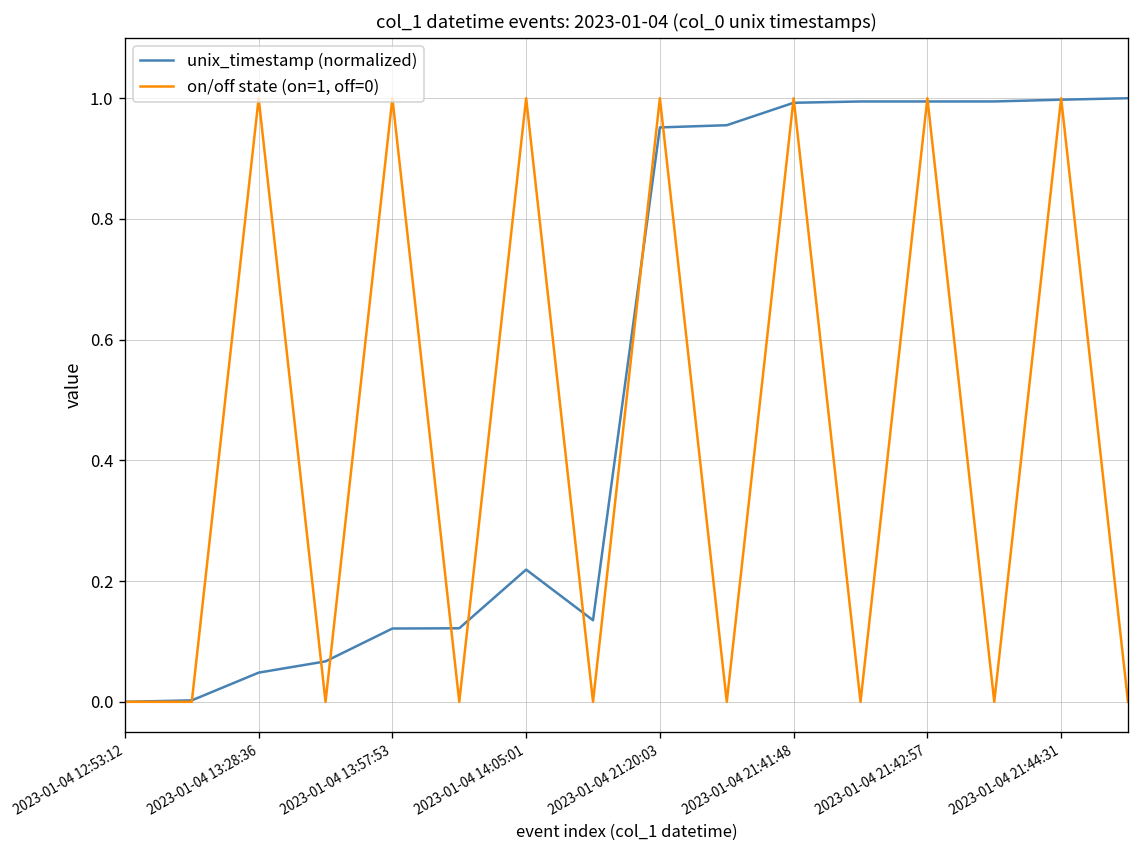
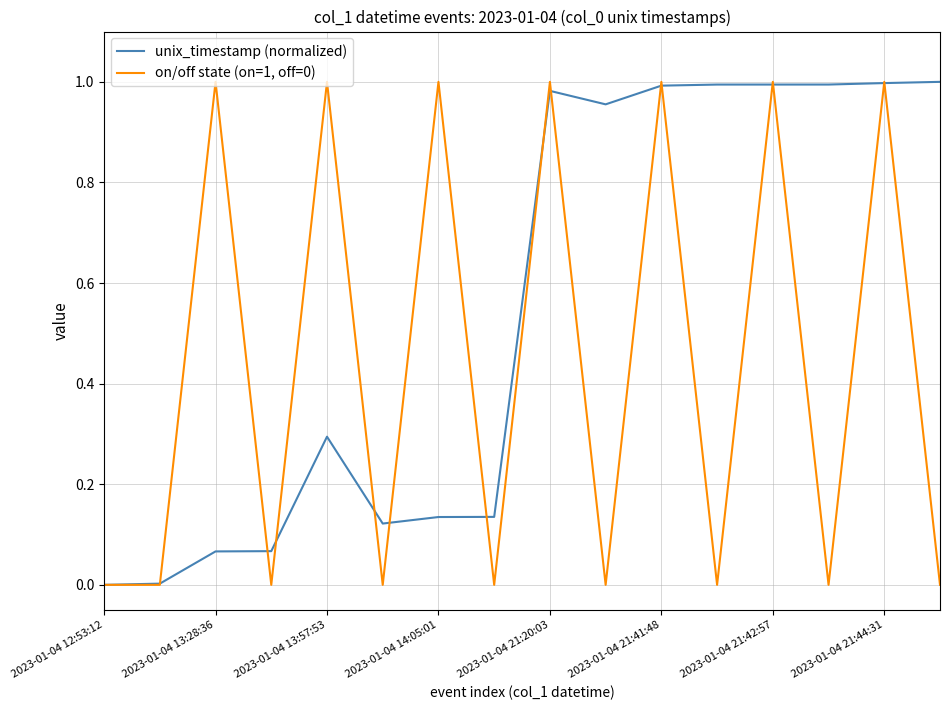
unix_timestamp (normalized), 2023-01-04 13:28:36: 0.05 -> 0.07
unix_timestamp (normalized), 2023-01-04 13:57:53: 0.12 -> 0.29
unix_timestamp (normalized), 2023-01-04 14:05:01: 0.22 -> 0.13
unix_timestamp (normalized), 2023-01-04 21:20:03: 0.95 -> 0.98
